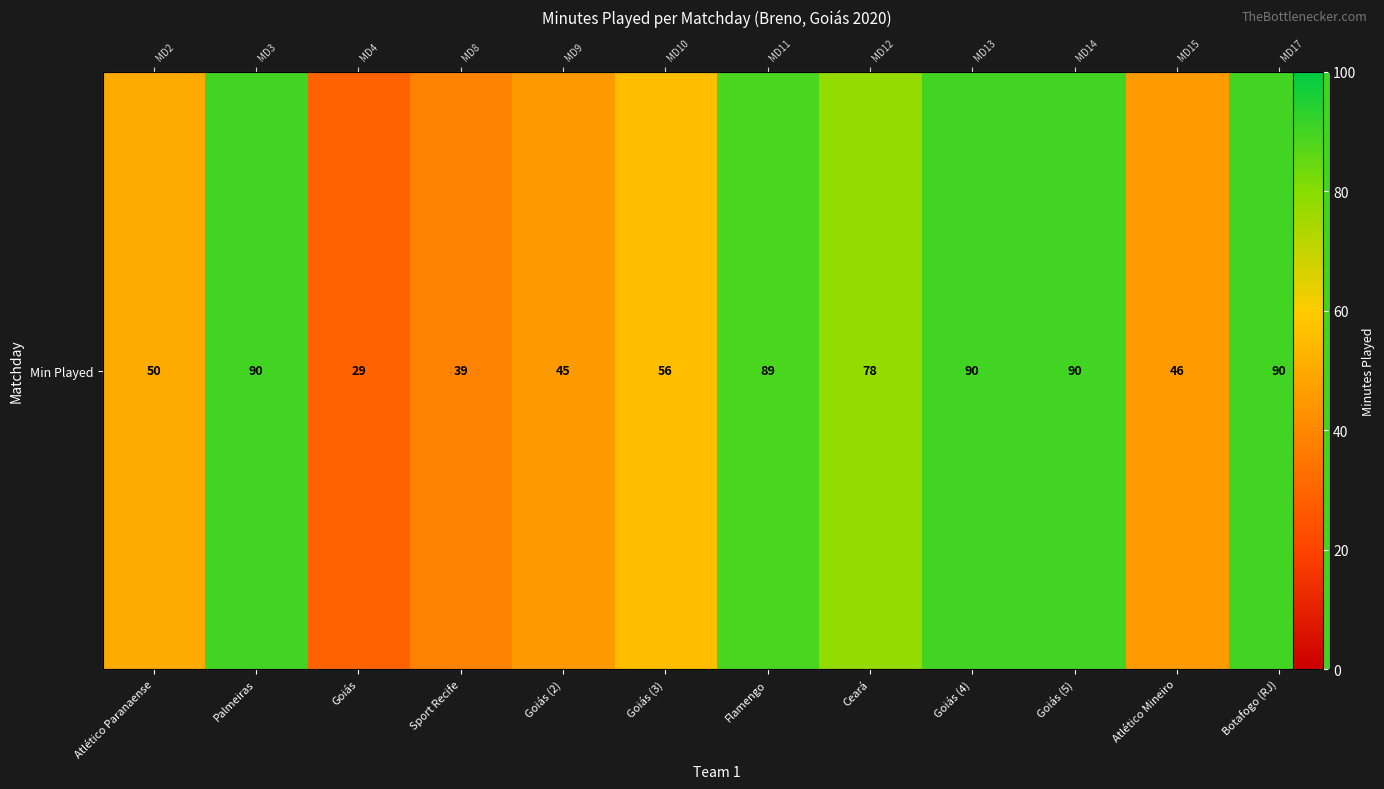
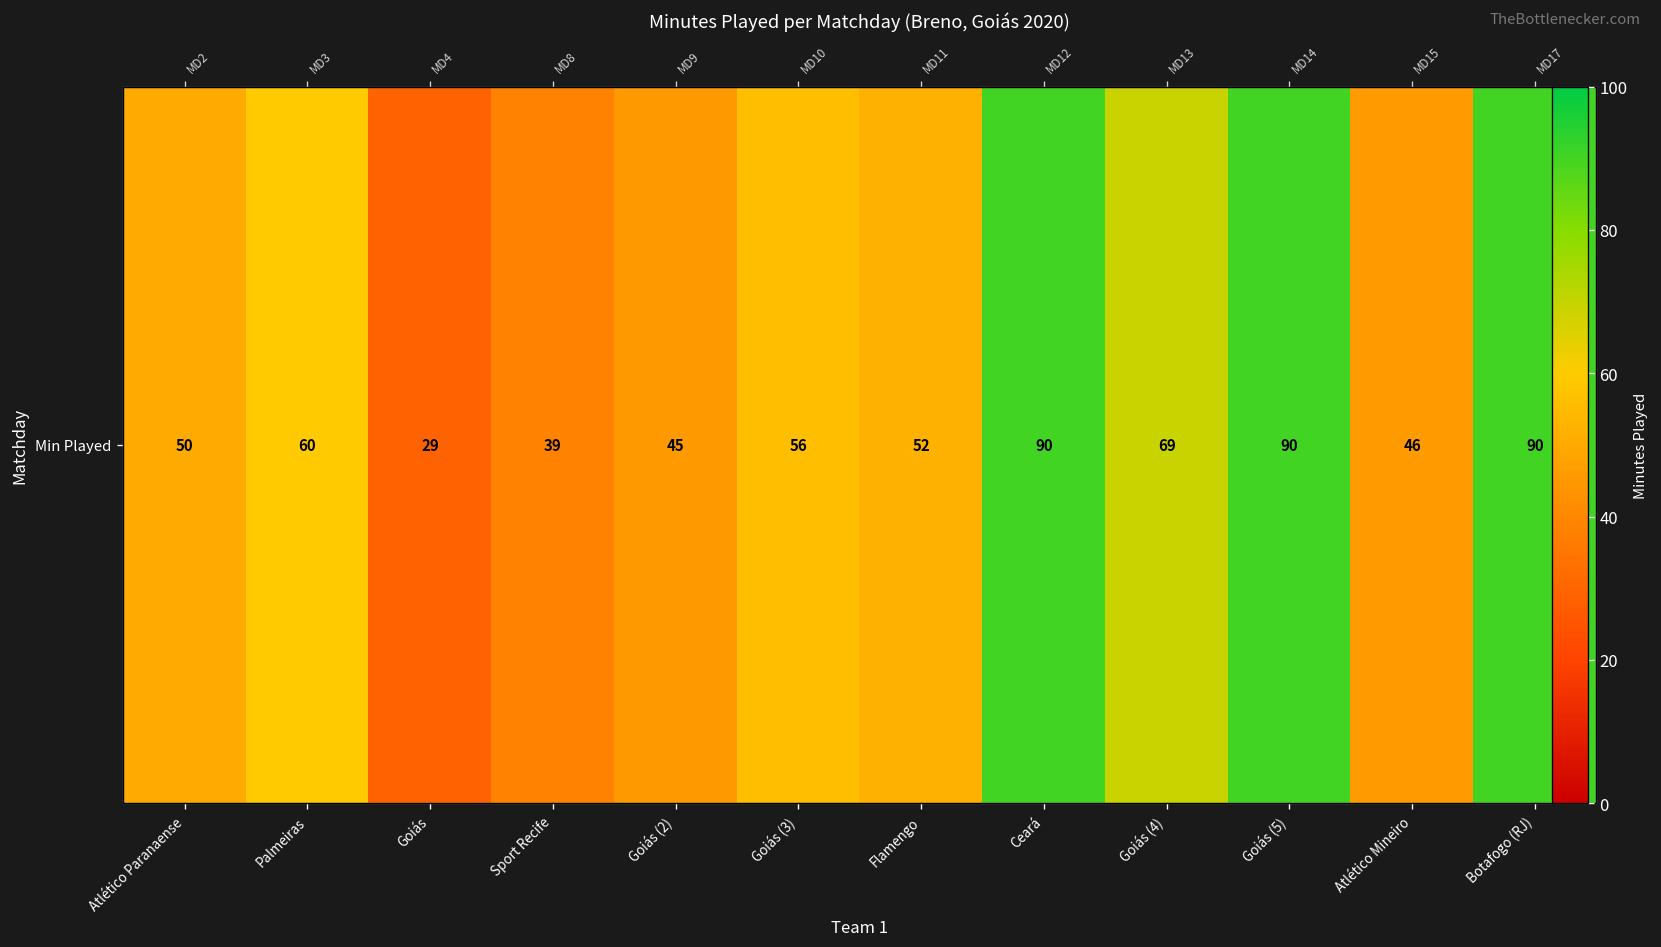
Min Played, Palmeiras: 90 -> 60
Min Played, Flamengo: 89 -> 52
Min Played, Ceará: 78 -> 90
Min Played, Goiás (4): 90 -> 69
